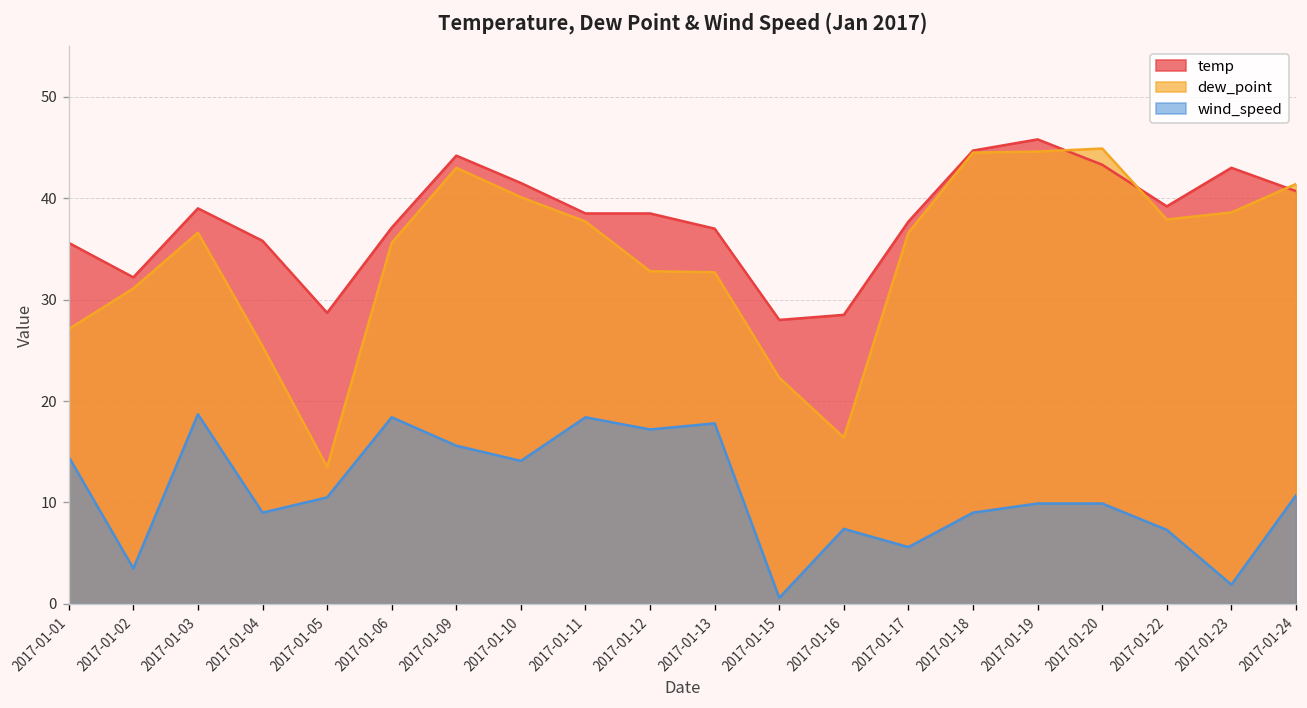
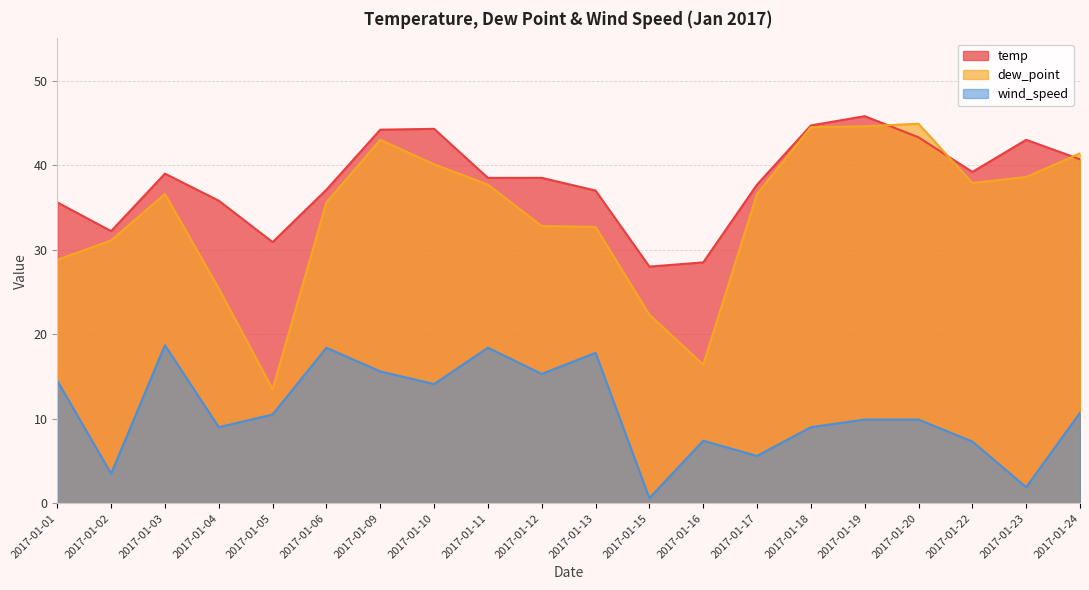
dew_point, 2017-01-01: 27 -> 29
temp, 2017-01-05: 29 -> 31
temp, 2017-01-10: 42 -> 44
wind_speed, 2017-01-12: 17 -> 15
